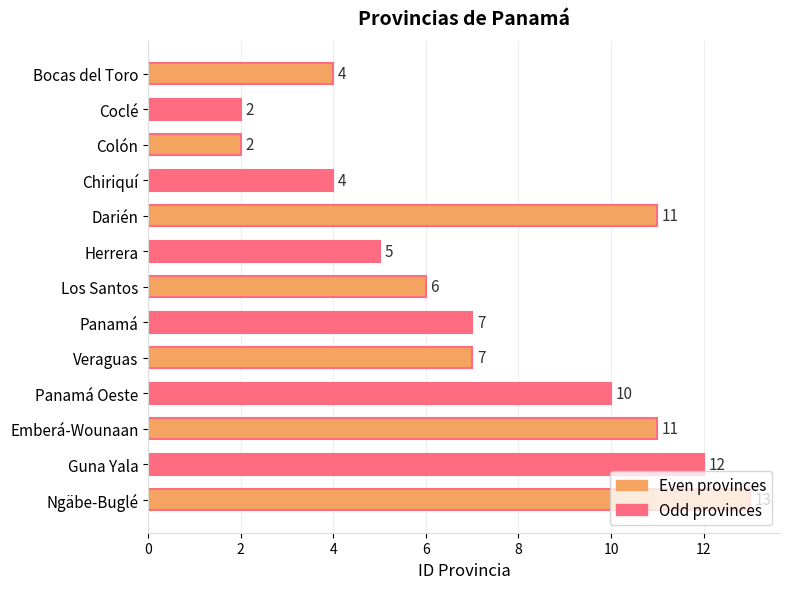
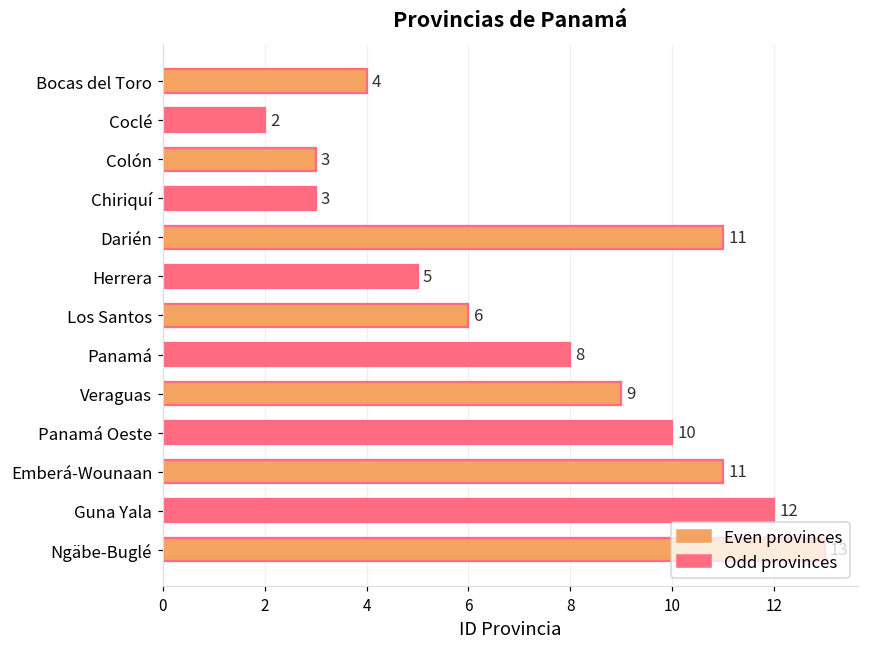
Colón: 2 -> 3
Chiriquí: 4 -> 3
Panamá: 7 -> 8
Veraguas: 7 -> 9
